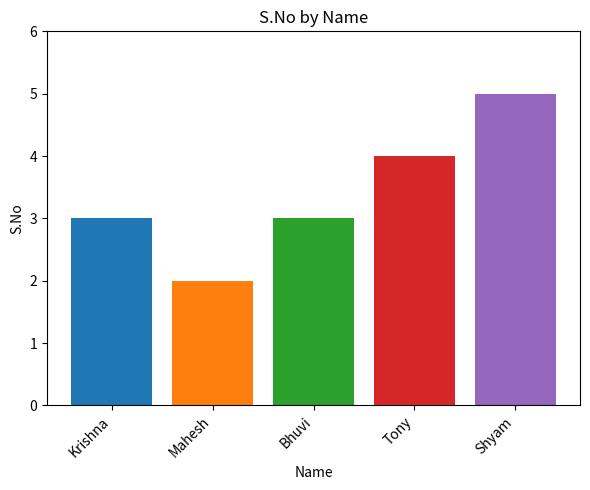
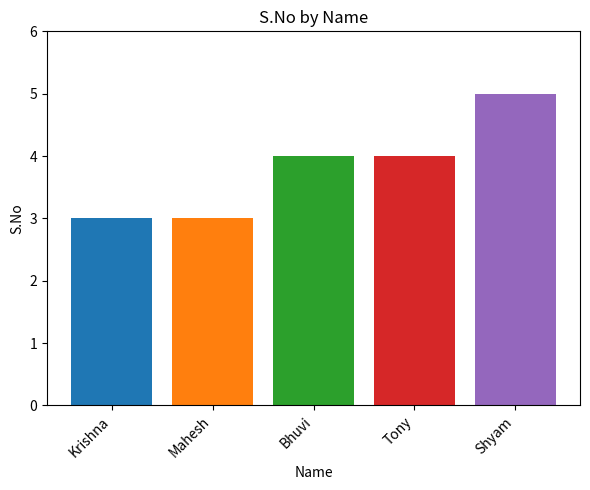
Mahesh: 2 -> 3
Bhuvi: 3 -> 4
